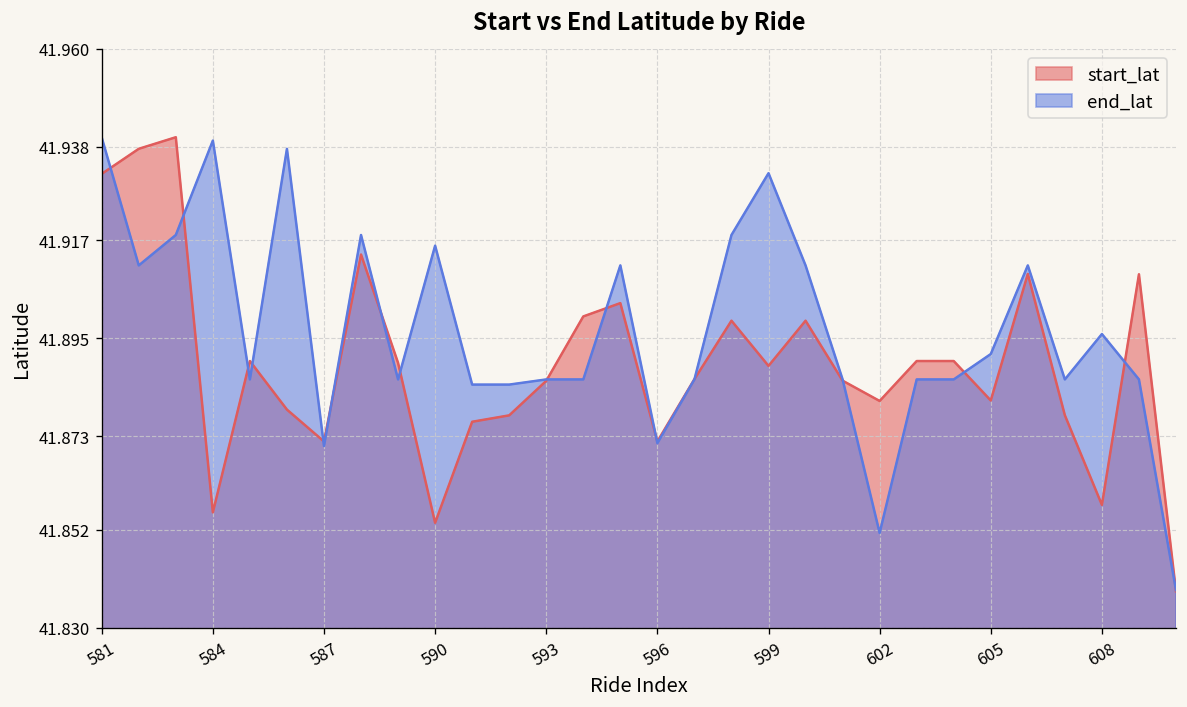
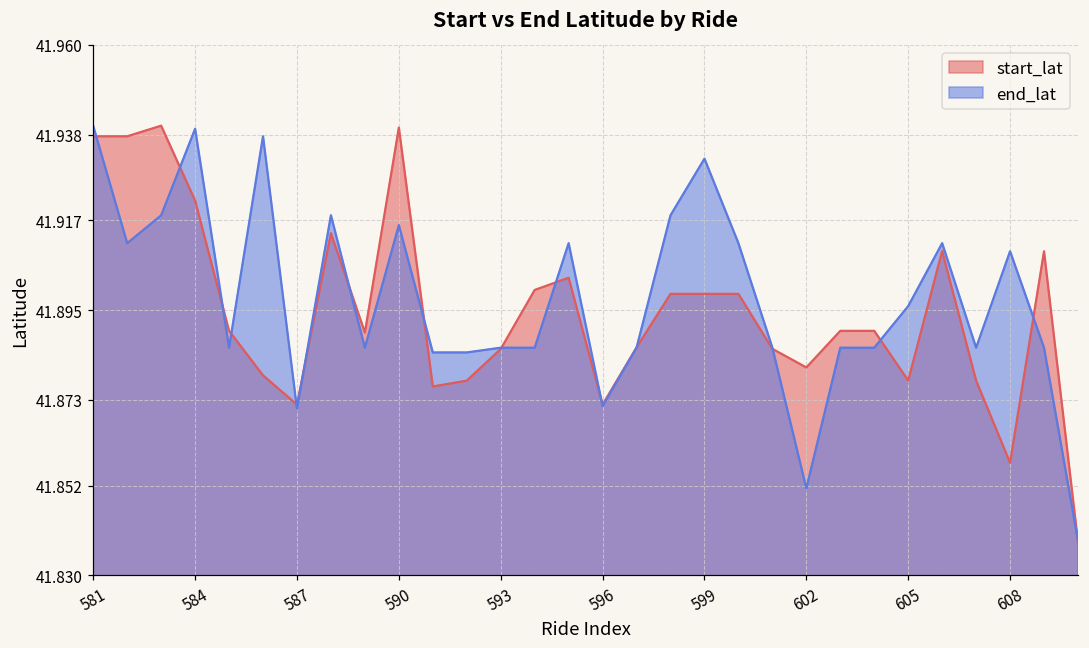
start_lat, 581: 41.932 -> 41.938
start_lat, 584: 41.856 -> 41.922
start_lat, 590: 41.854 -> 41.940
start_lat, 599: 41.889 -> 41.899
start_lat, 605: 41.881 -> 41.878
end_lat, 605: 41.891 -> 41.896
end_lat, 608: 41.896 -> 41.909
